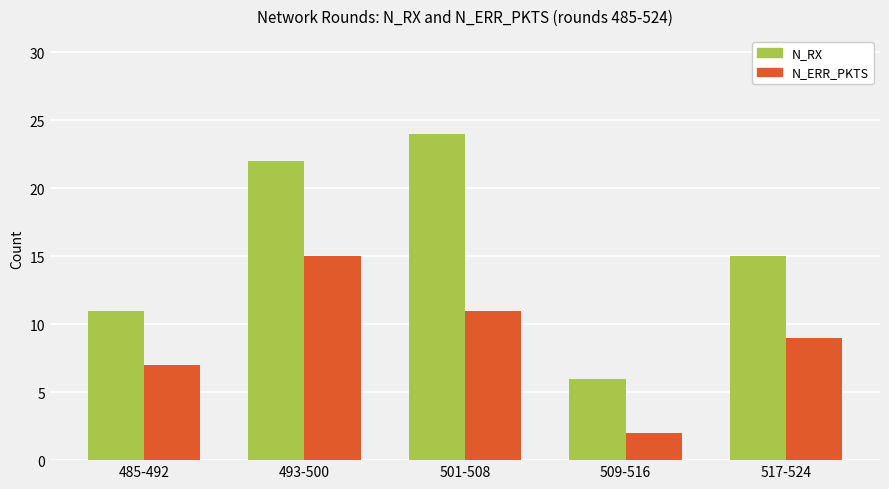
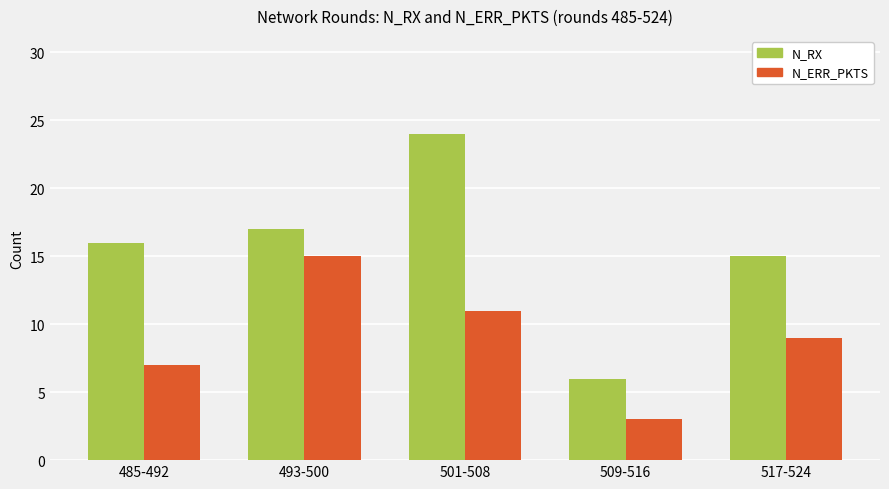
N_RX, 485-492: 11 -> 16
N_RX, 493-500: 22 -> 17
N_ERR_PKTS, 509-516: 2 -> 3
